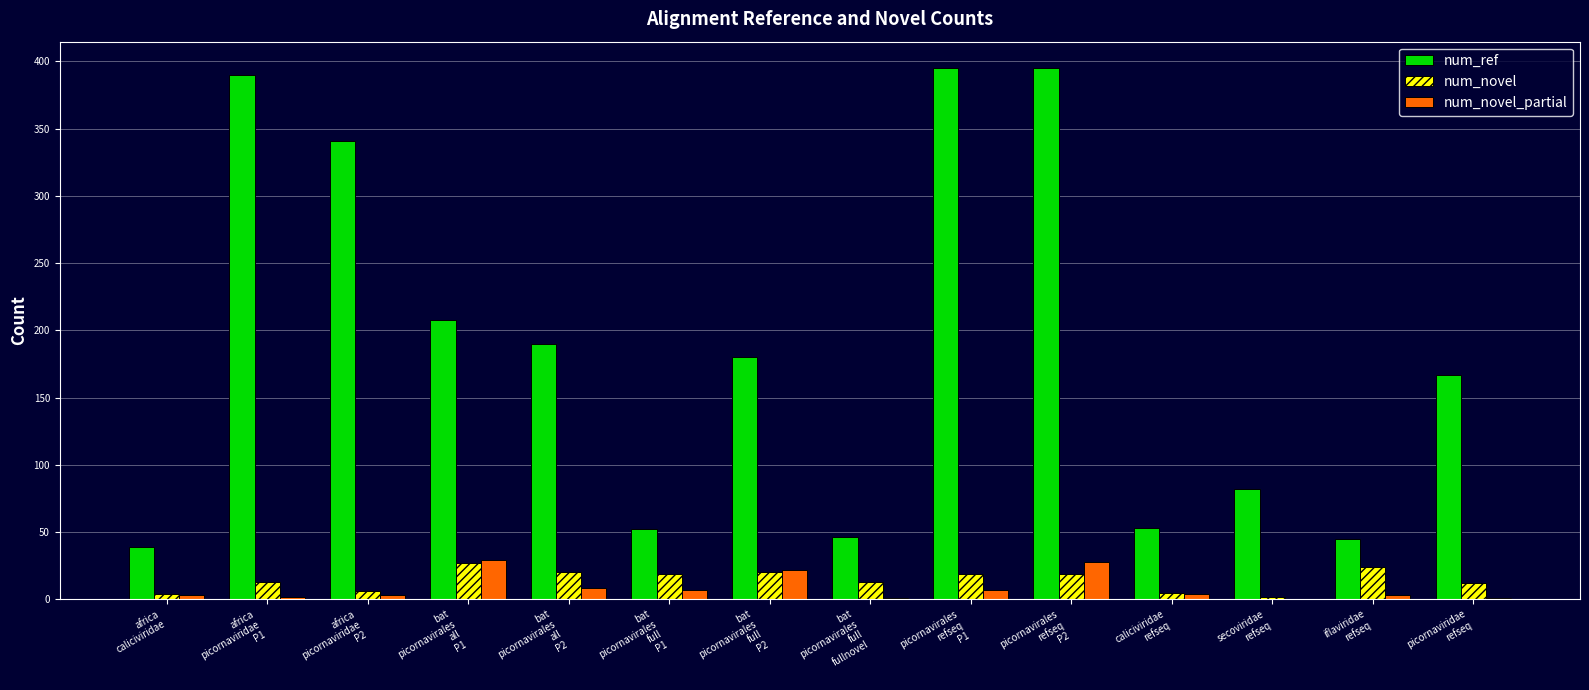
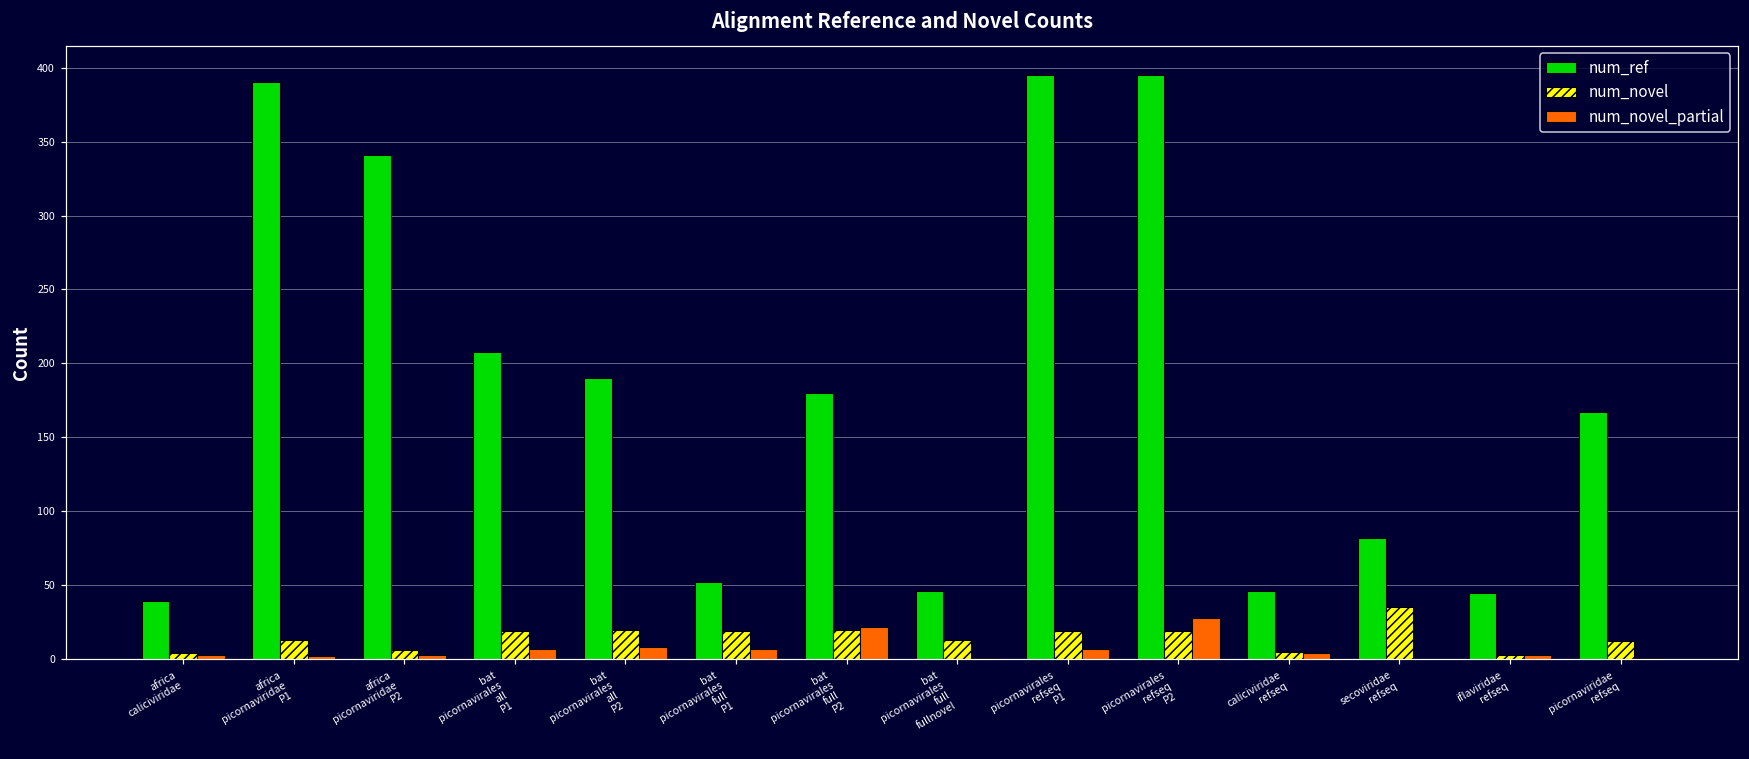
num_novel, bat picornavirales all P1: 27 -> 19
num_novel_partial, bat picornavirales all P1: 29 -> 7
num_ref, caliciviridae refseq: 53 -> 46
num_novel, secoviridae refseq: 2 -> 35
num_novel, iflaviridae refseq: 24 -> 3
